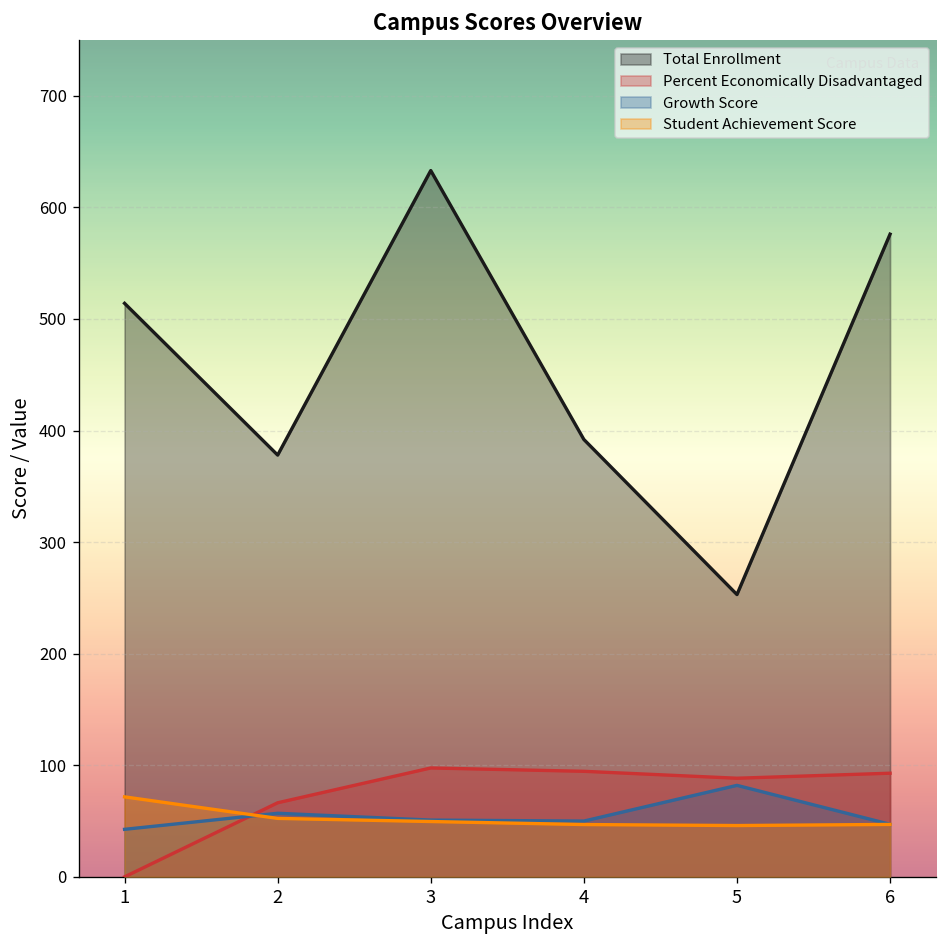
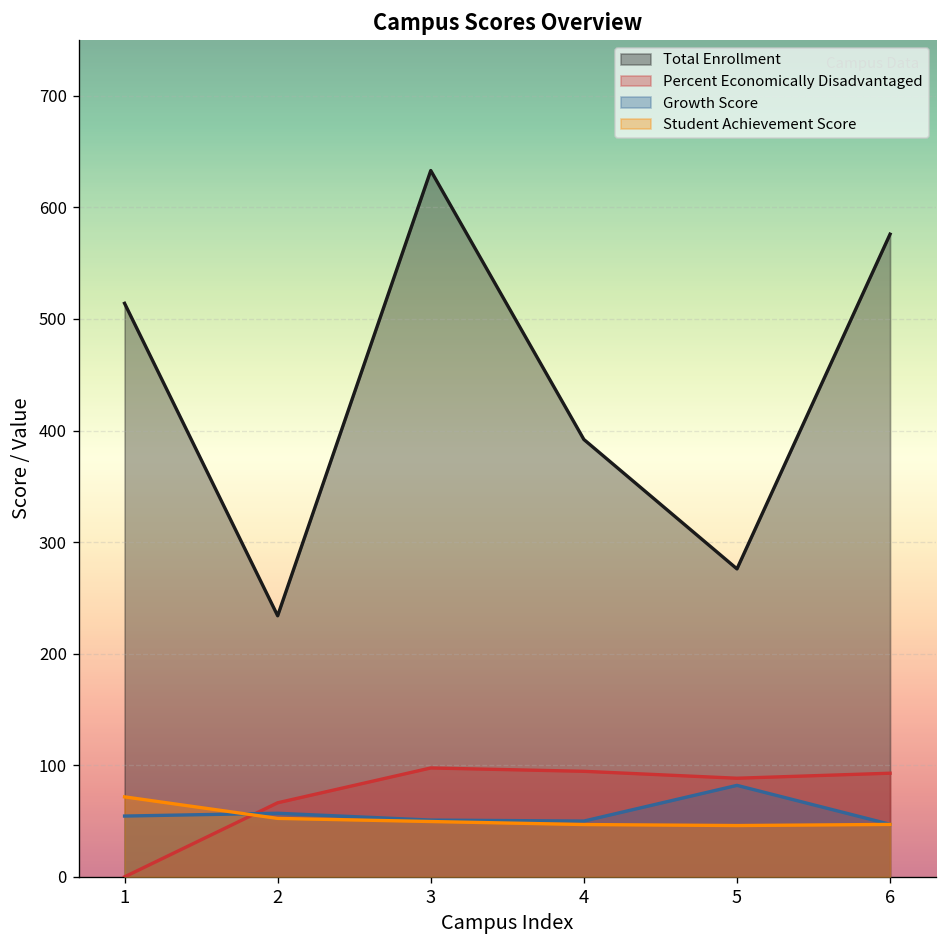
Growth Score, 1: 40 -> 50
Total Enrollment, 2: 380 -> 230
Total Enrollment, 5: 250 -> 280
